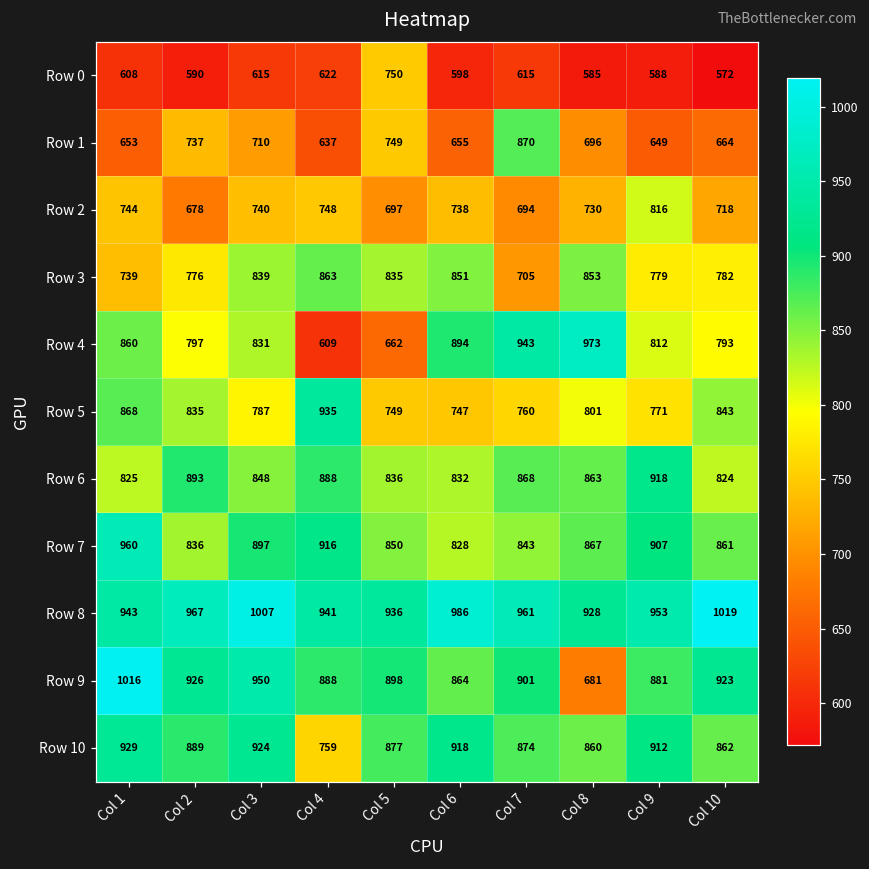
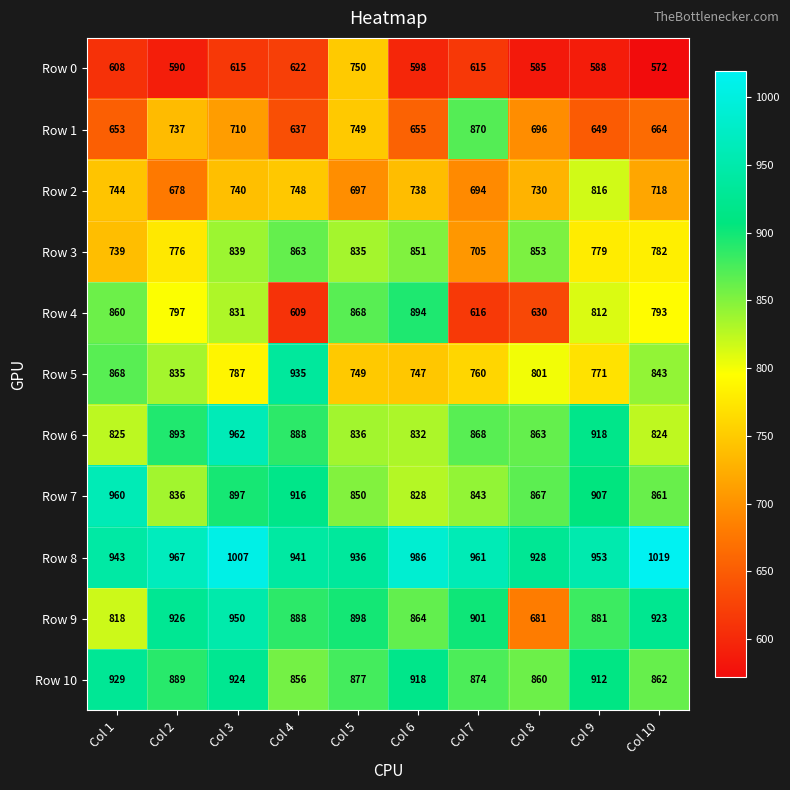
Row 4, Col 5: 662 -> 868
Row 4, Col 7: 943 -> 616
Row 4, Col 8: 973 -> 630
Row 6, Col 3: 848 -> 962
Row 9, Col 1: 1016 -> 818
Row 10, Col 4: 759 -> 856
